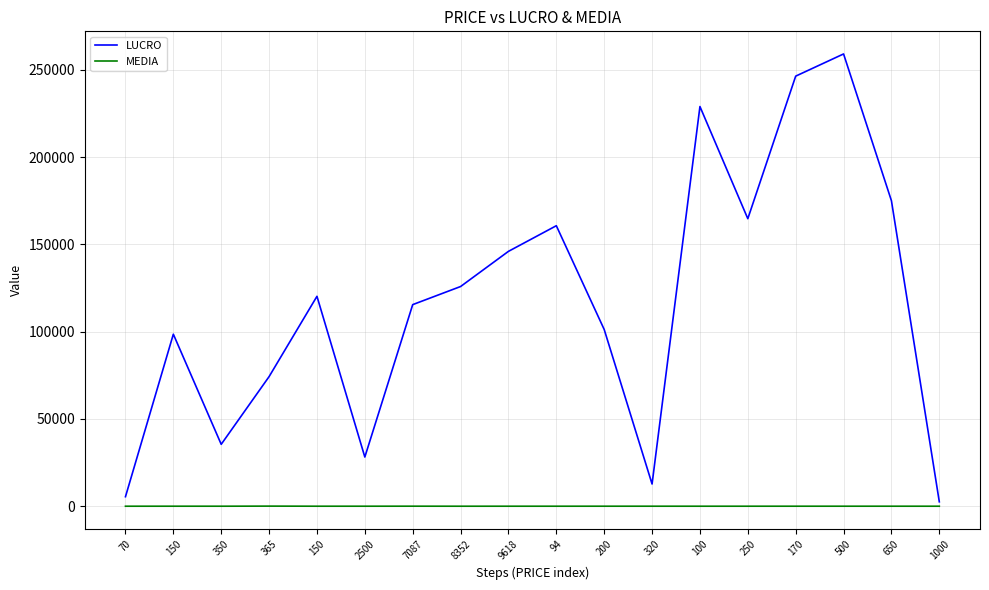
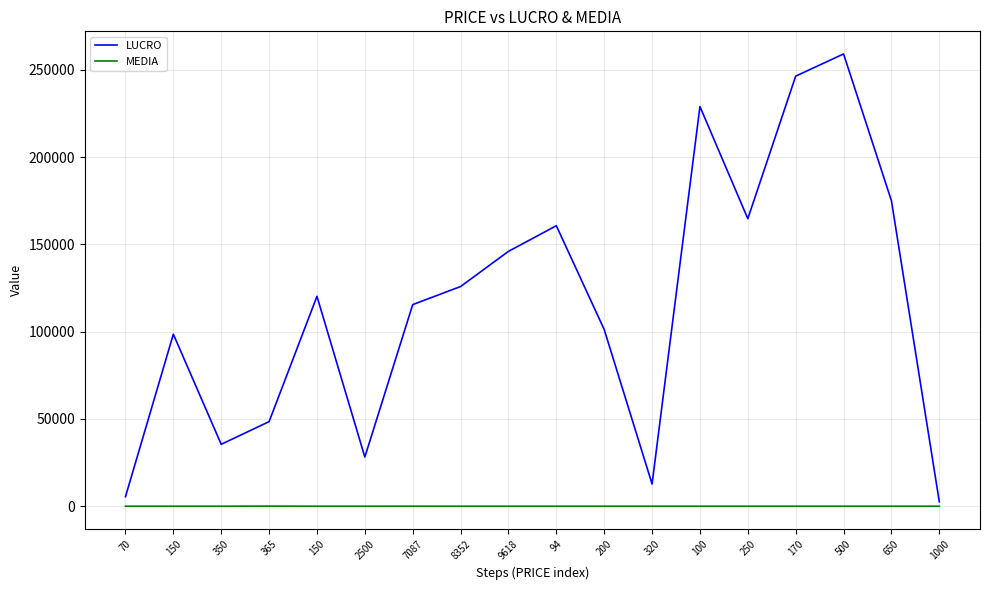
LUCRO, 365: 74000 -> 48000
